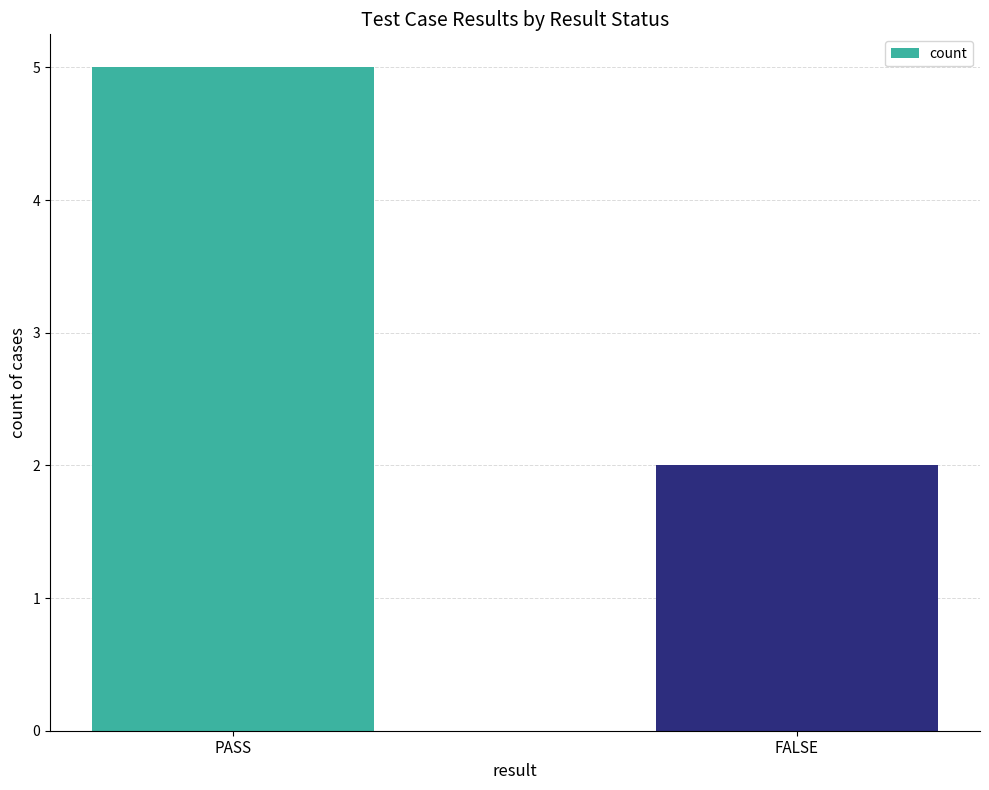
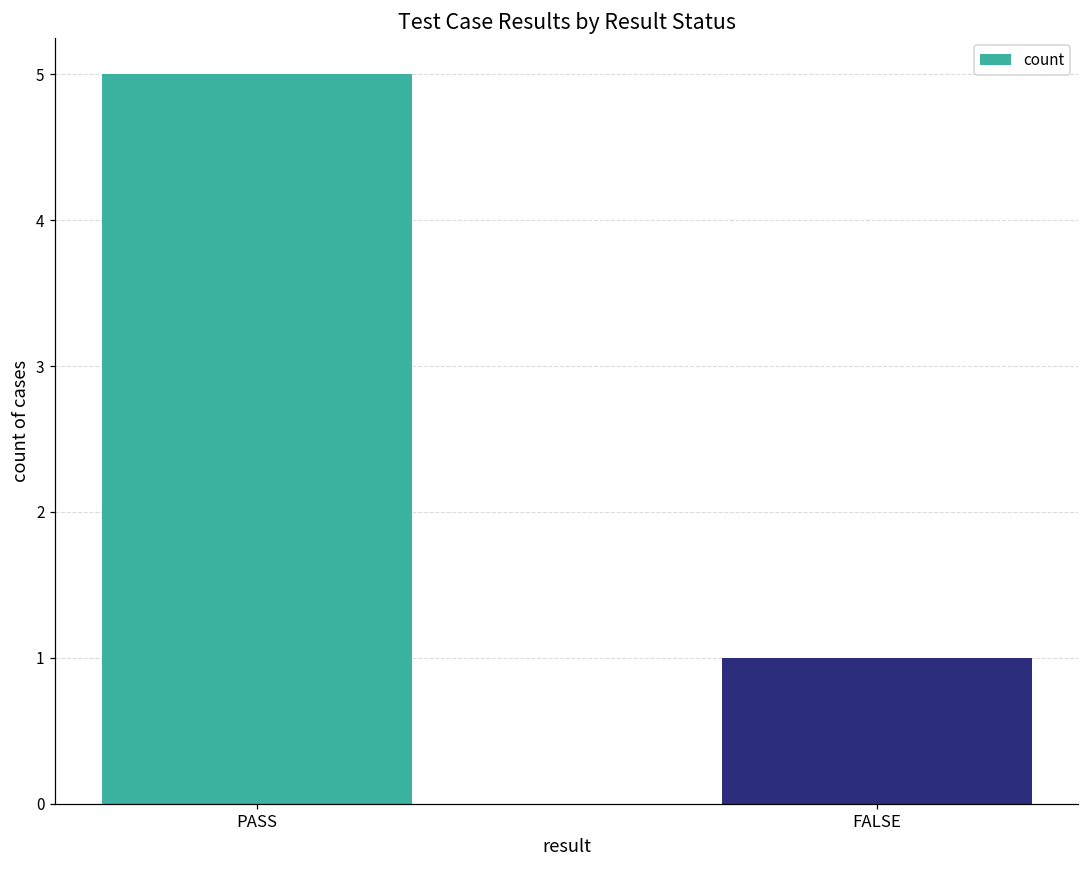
FALSE: 2 -> 1
